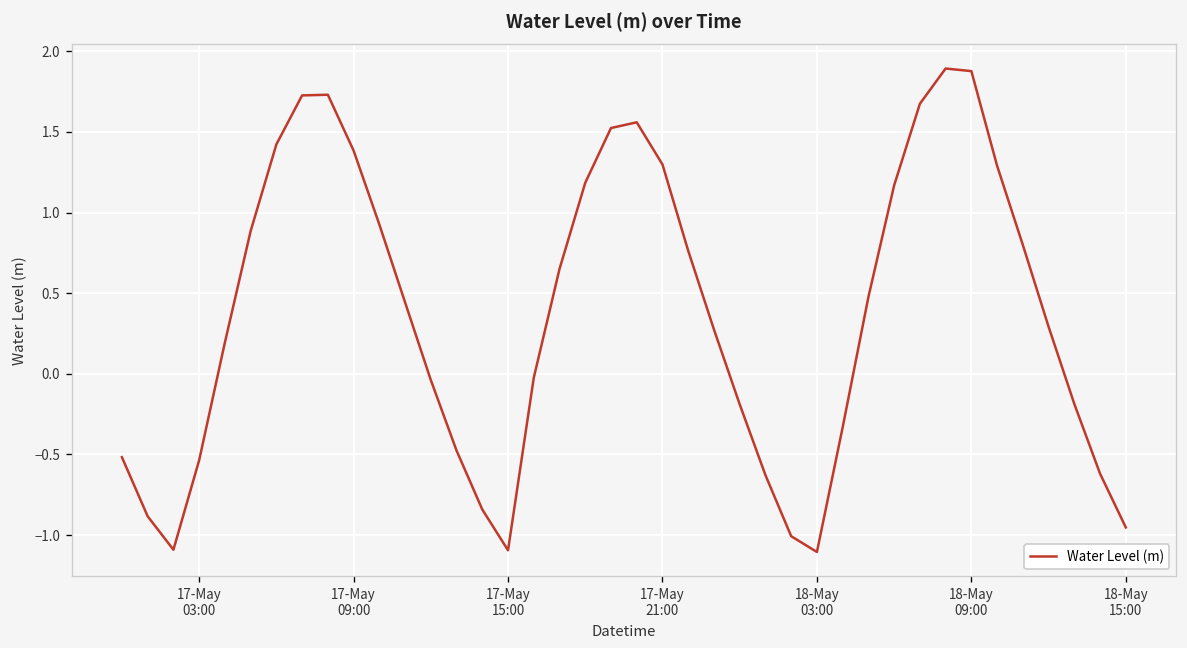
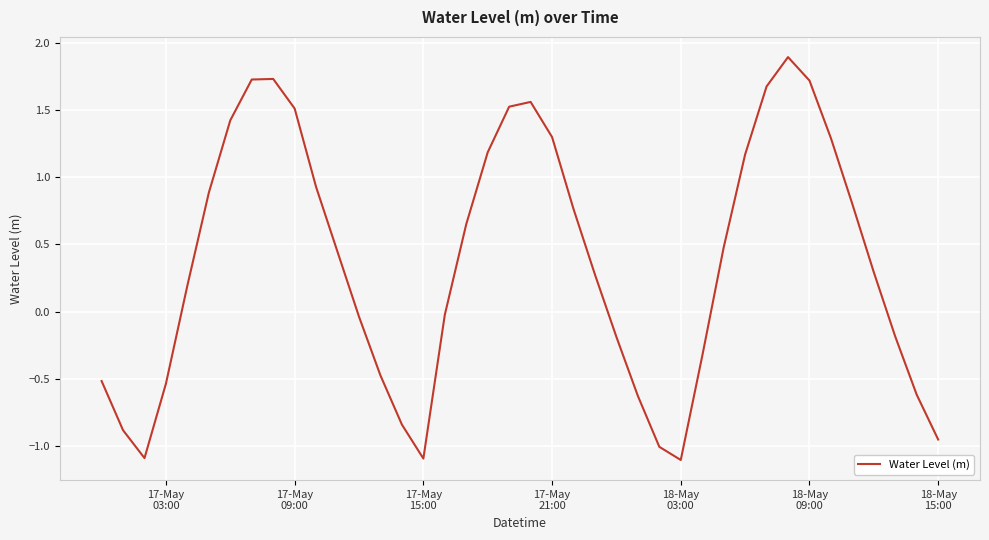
17-May 09:00: 1.38 -> 1.51
18-May 09:00: 1.88 -> 1.72
